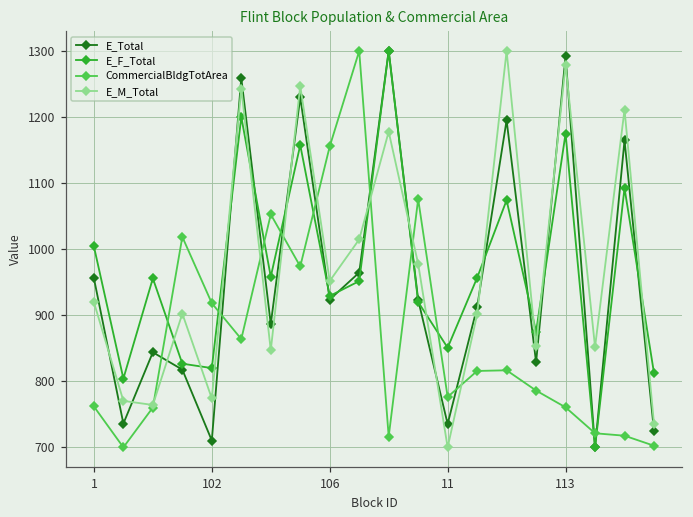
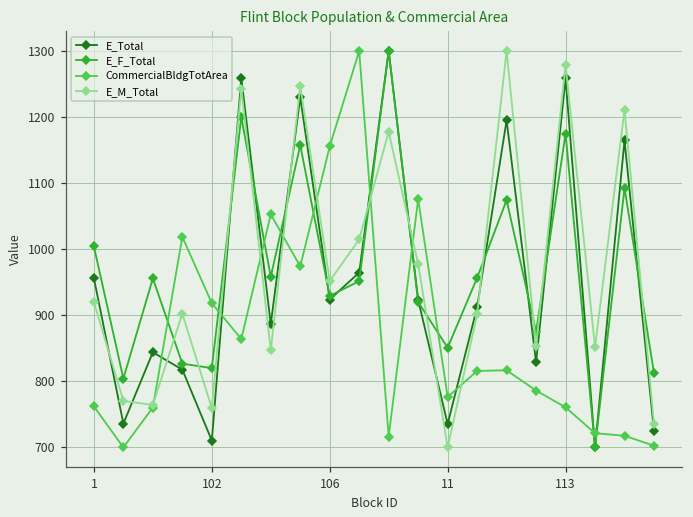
E_M_Total, 102: 770 -> 760
E_Total, 113: 1290 -> 1260
